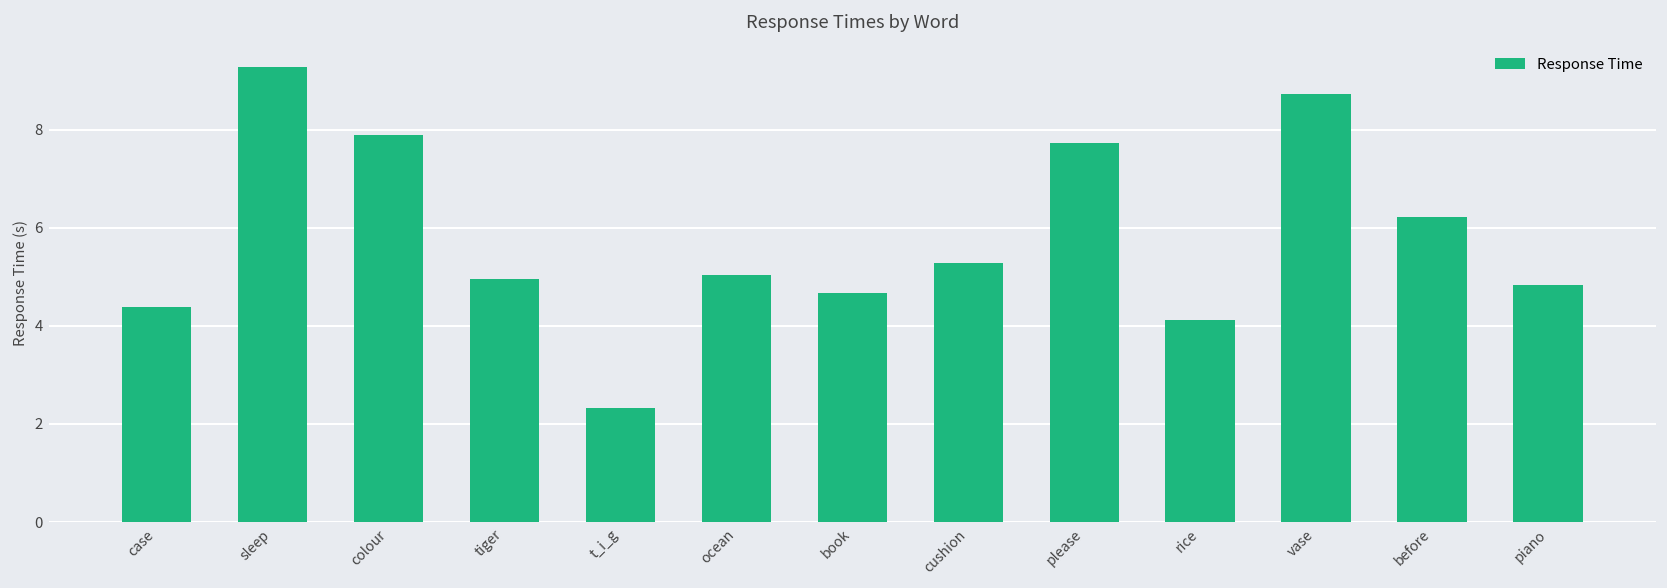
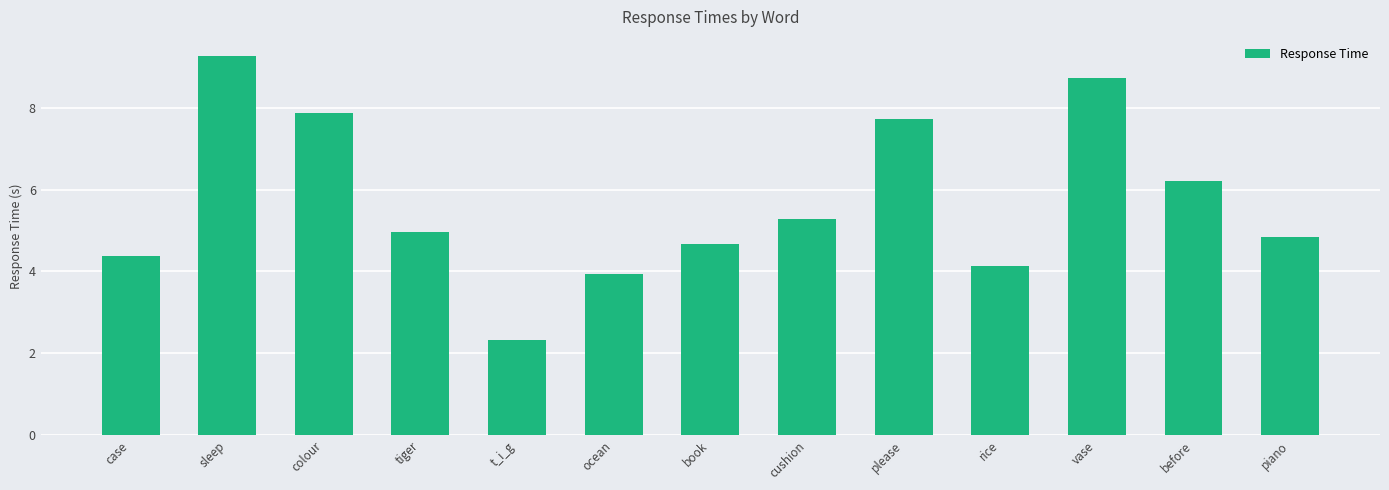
ocean: 5.0 -> 3.9
